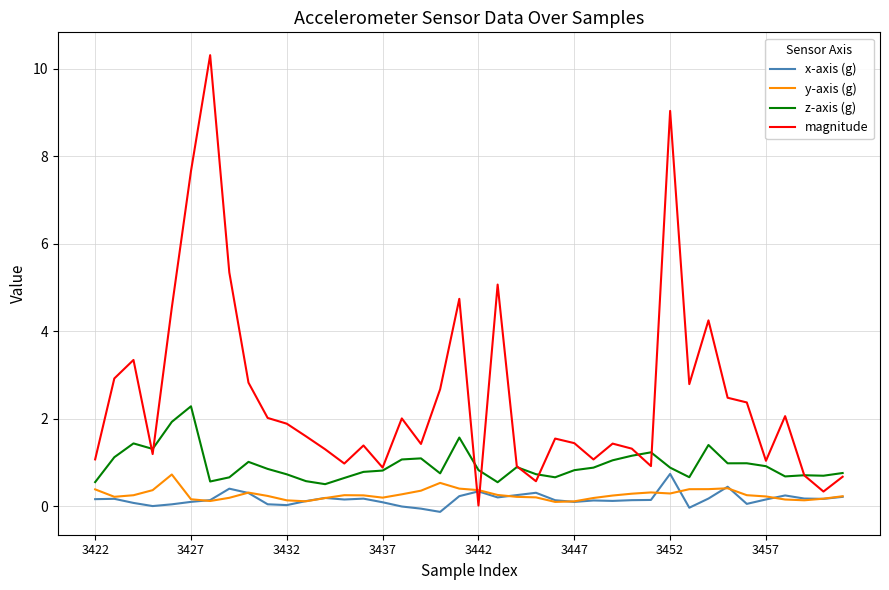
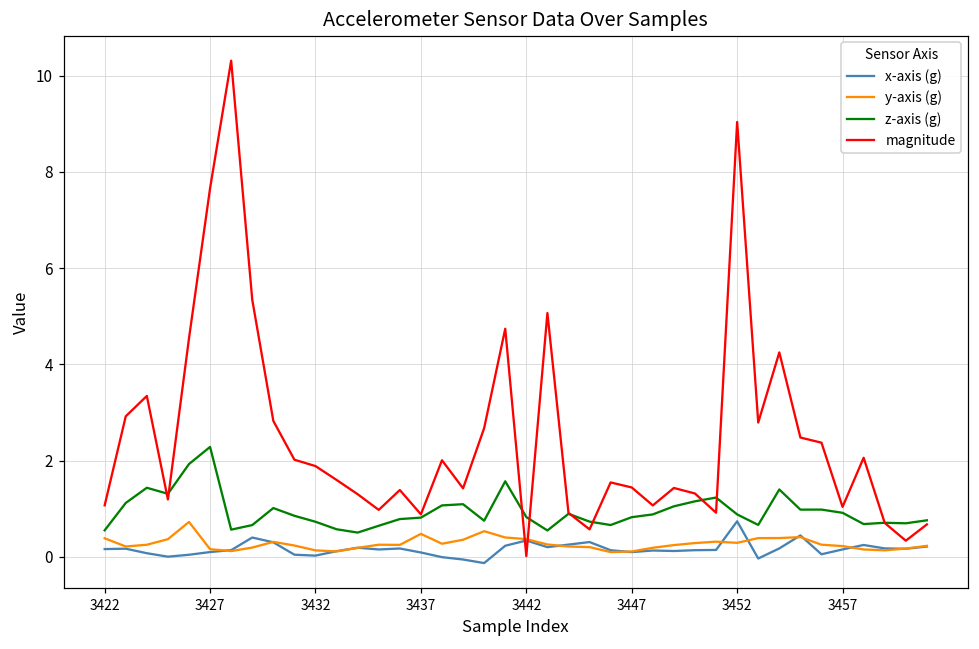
y-axis (g), 3437: 0.2 -> 0.5
